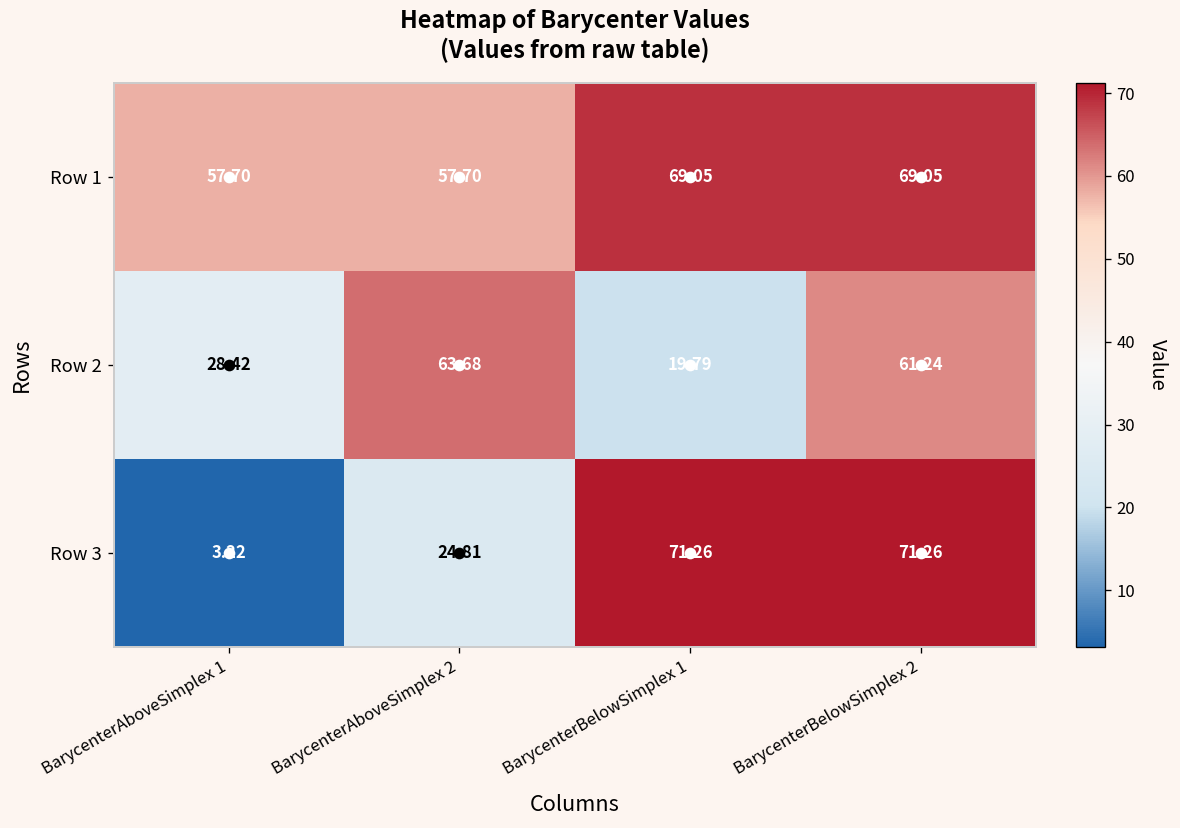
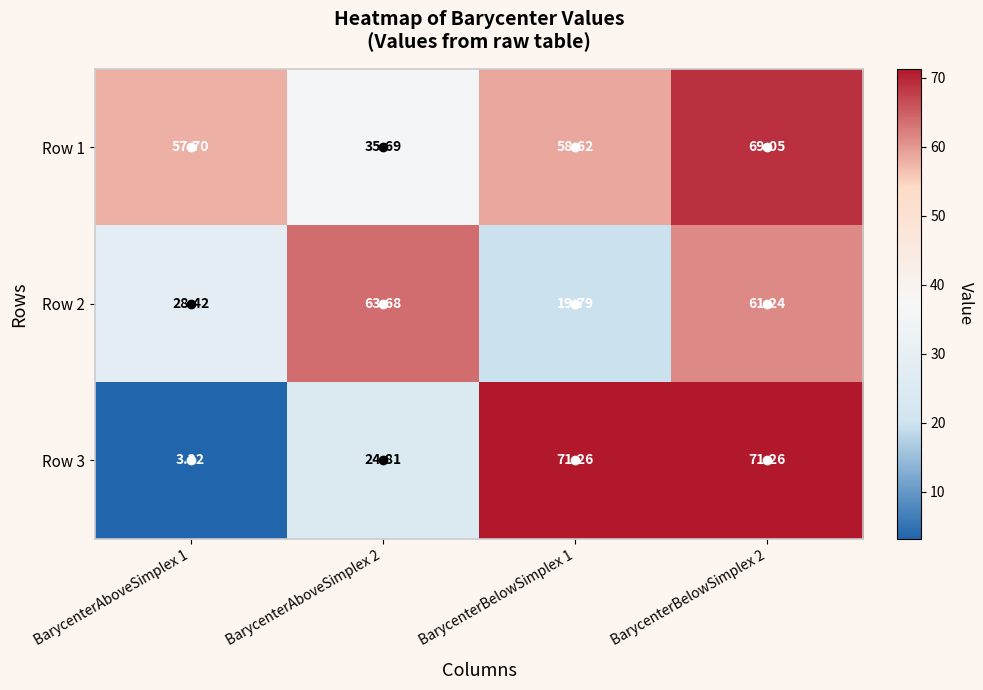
Row 1, BarycenterAboveSimplex 2: 57.70 -> 35.69
Row 1, BarycenterBelowSimplex 1: 69.05 -> 58.62
